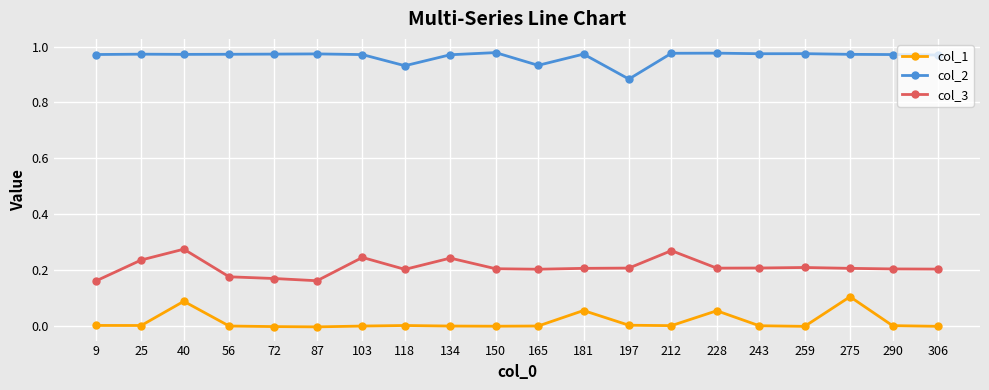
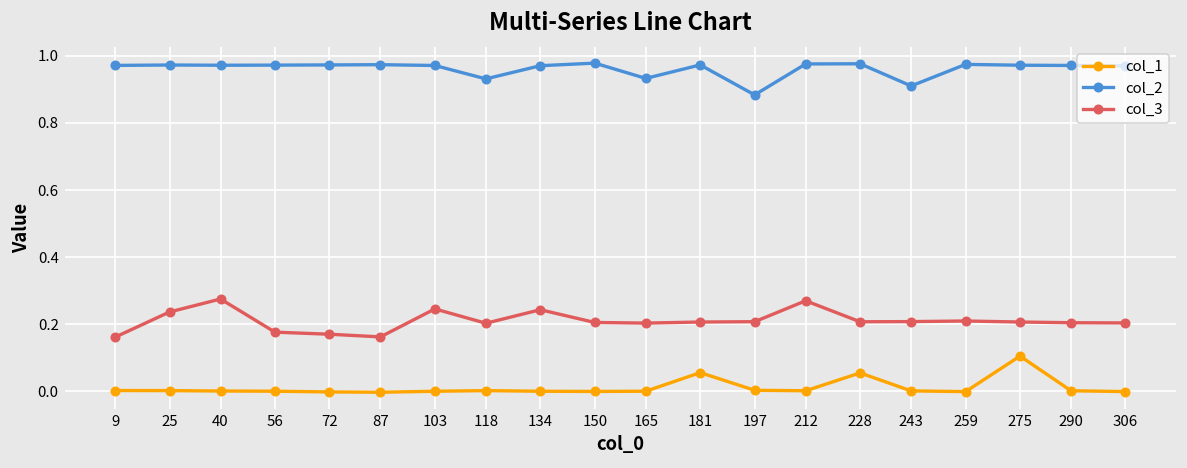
col_1, 40: 0.09 -> 0.00
col_2, 243: 0.97 -> 0.91
